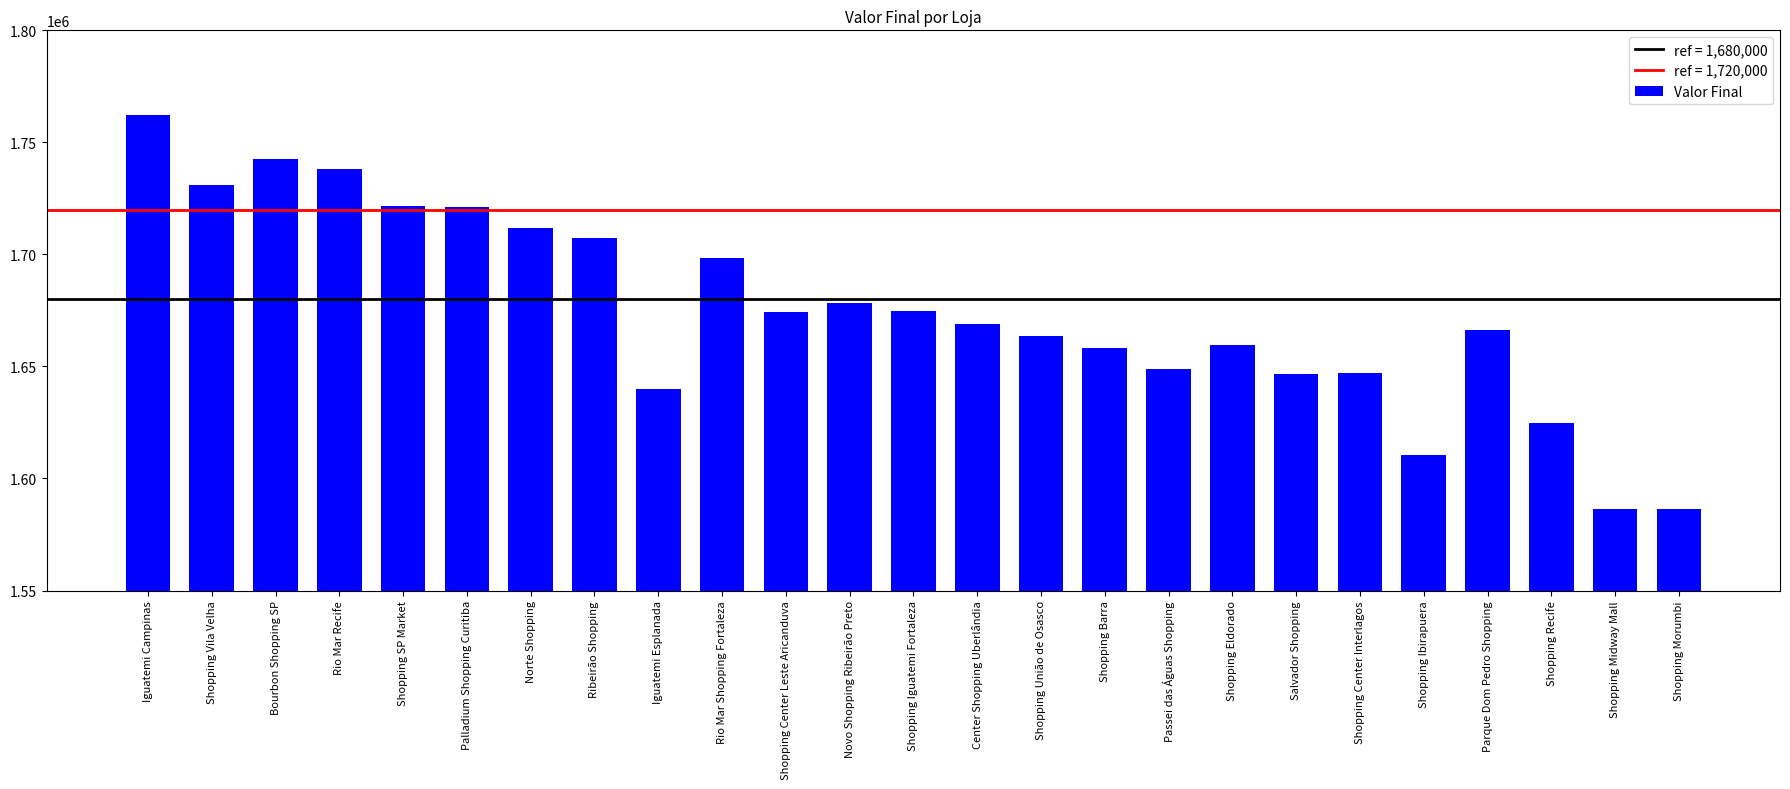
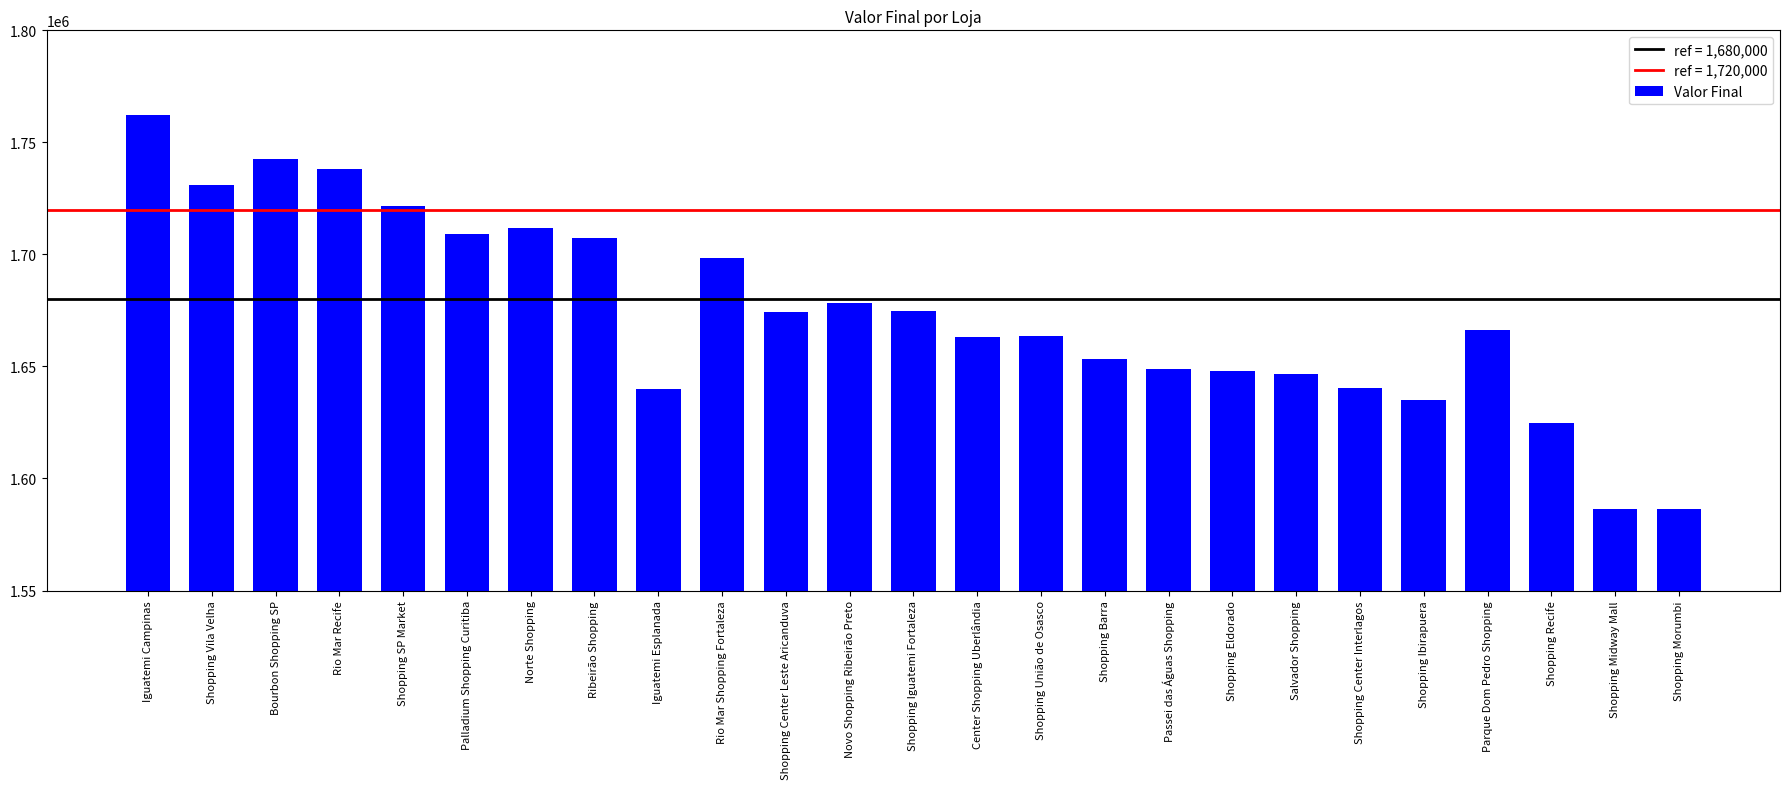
Palladium Shopping Curitiba: 1721000 -> 1709000
Center Shopping Uberlândia: 1669000 -> 1663000
Shopping Barra: 1658000 -> 1653000
Shopping Eldorado: 1660000 -> 1648000
Shopping Center Interlagos: 1647000 -> 1640000
Shopping Ibirapuera: 1610000 -> 1635000
